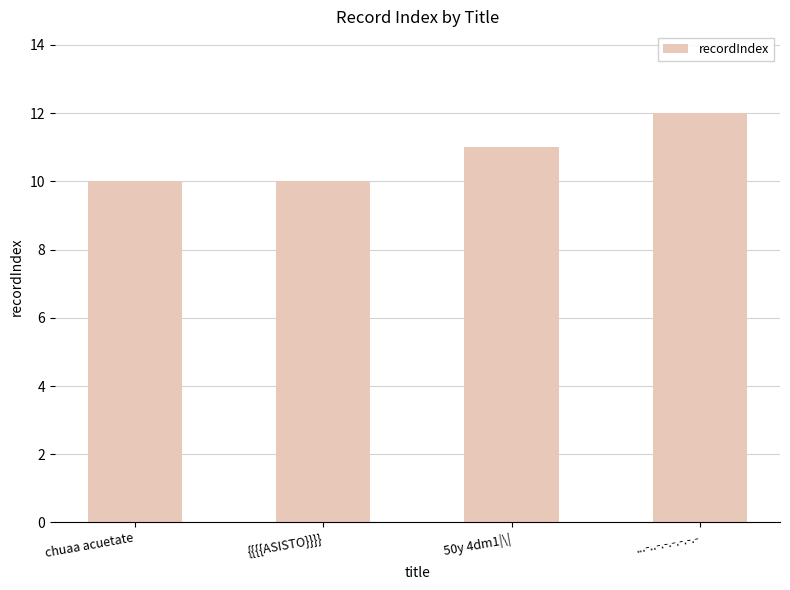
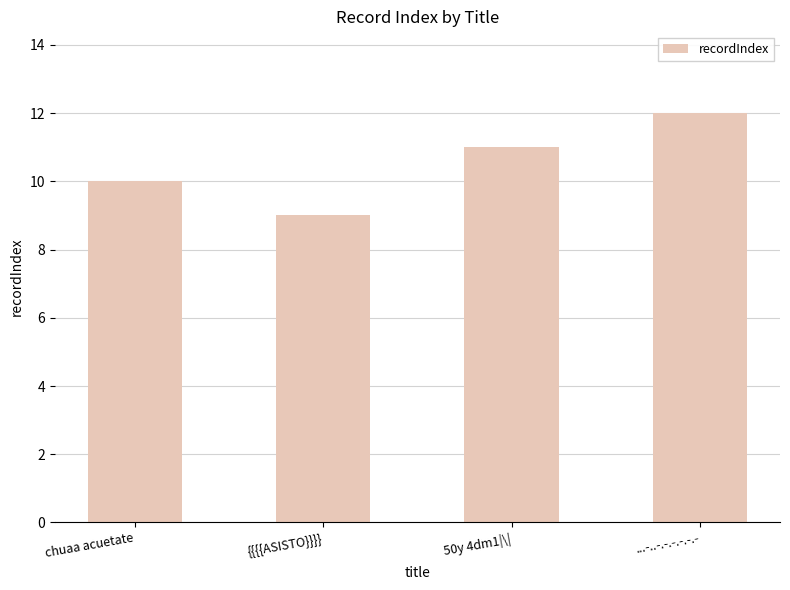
{{{{ASISTO}}}}: 10 -> 9
